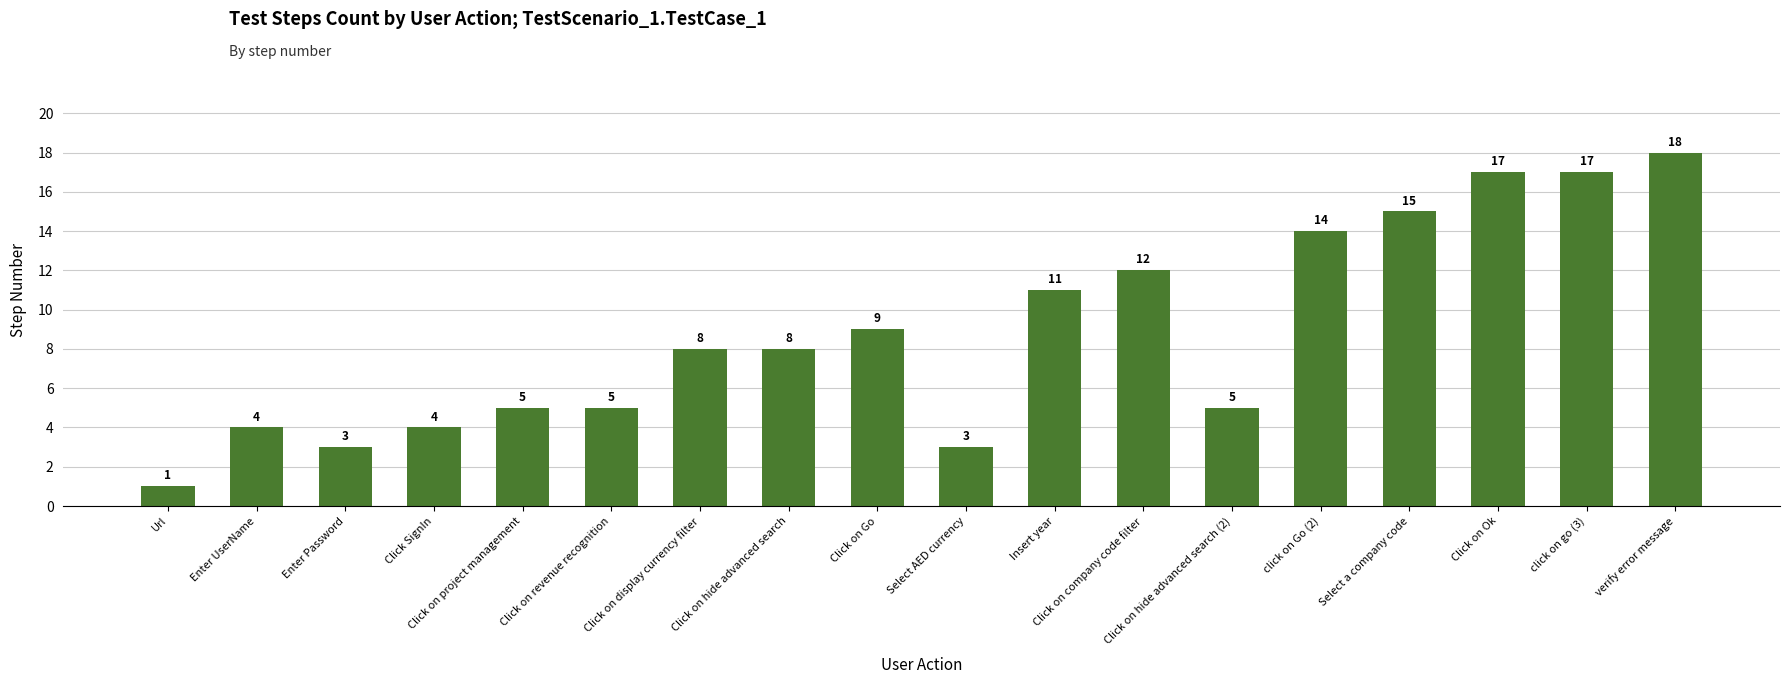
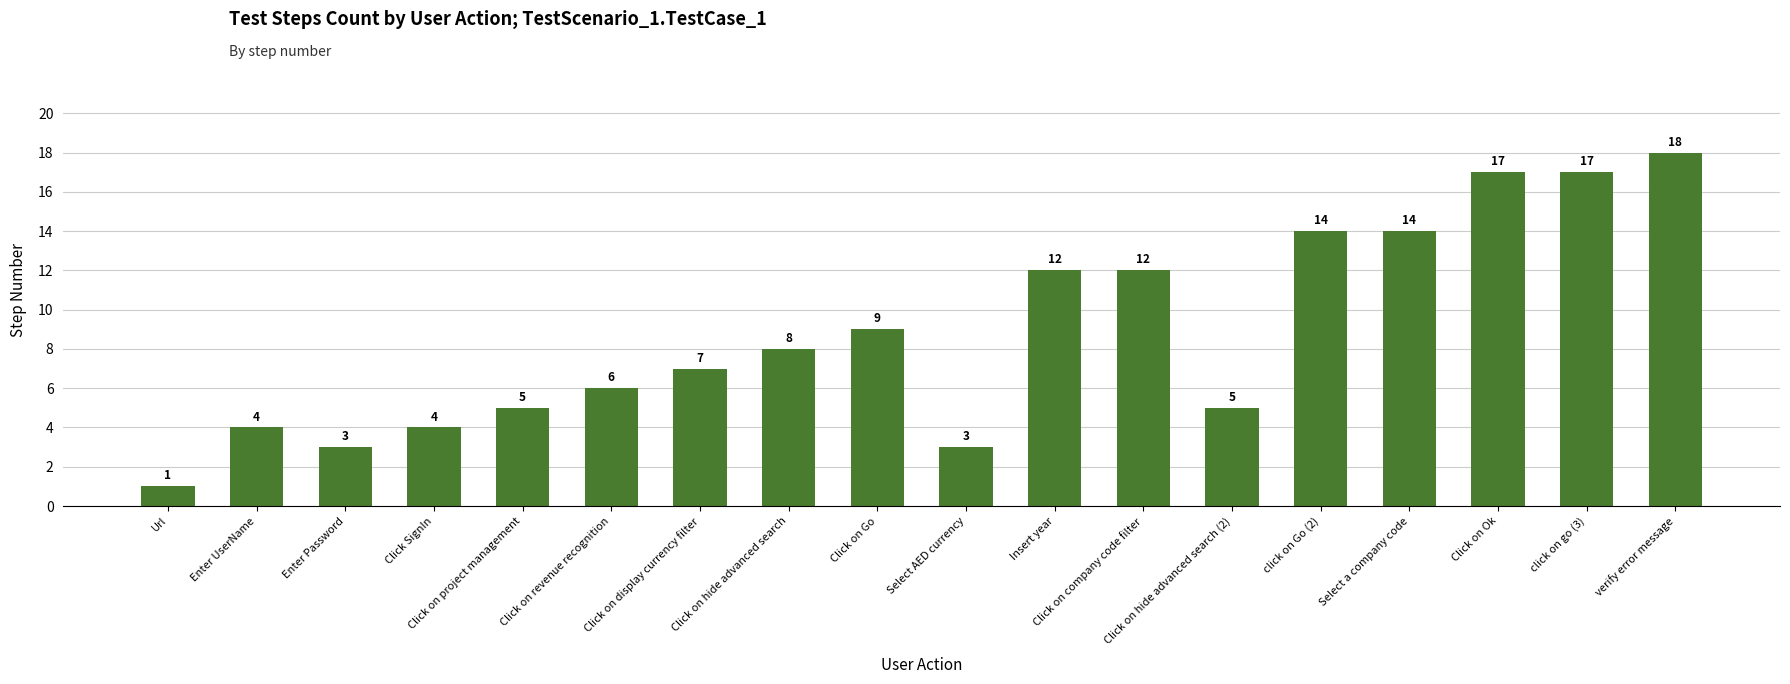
Click on revenue recognition: 5 -> 6
Click on display currency filter: 8 -> 7
Insert year: 11 -> 12
Select a company code: 15 -> 14
